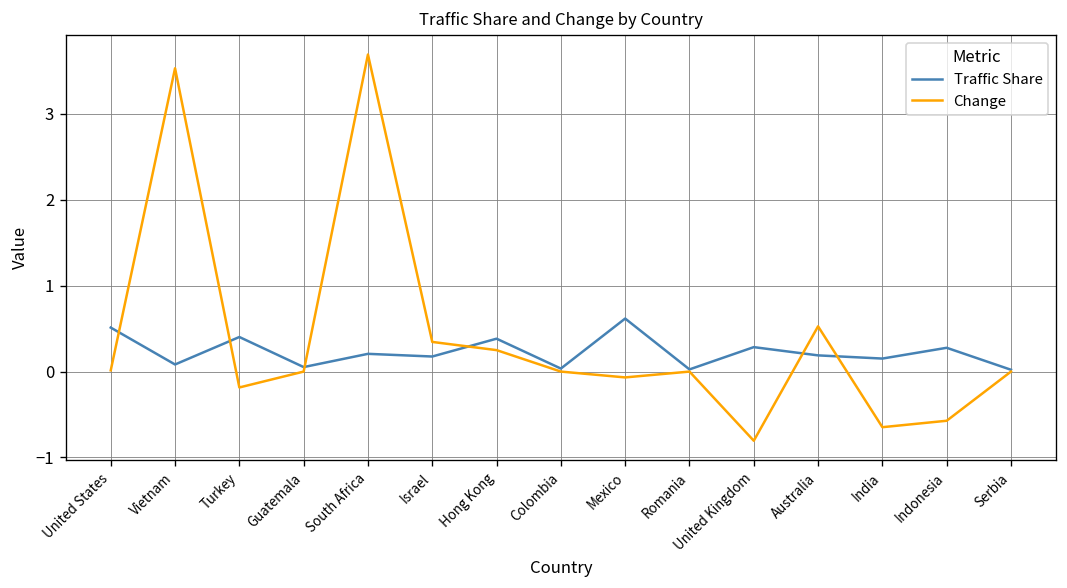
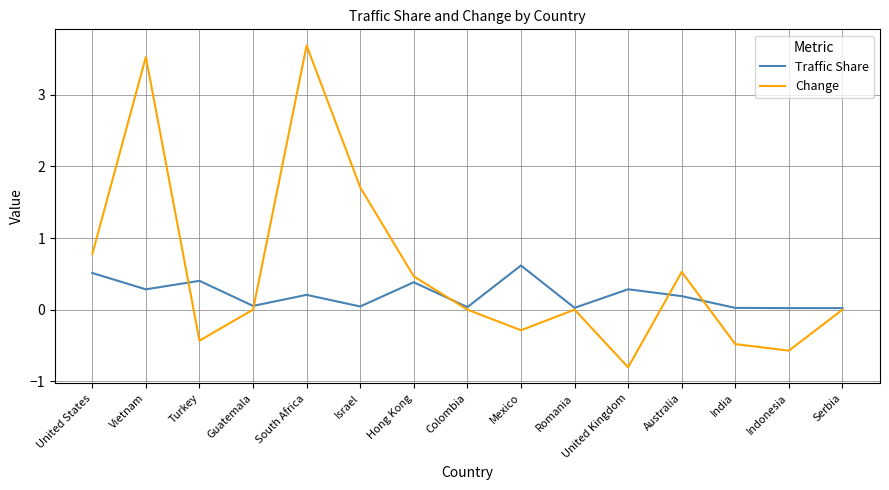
Change, United States: 0.0 -> 0.8
Traffic Share, Vietnam: 0.1 -> 0.3
Change, Turkey: -0.2 -> -0.4
Traffic Share, Israel: 0.2 -> 0.0
Change, Israel: 0.3 -> 1.7
Change, Hong Kong: 0.2 -> 0.5
Change, Mexico: -0.1 -> -0.3
Traffic Share, India: 0.2 -> 0.0
Change, India: -0.6 -> -0.5
Traffic Share, Indonesia: 0.3 -> 0.0
